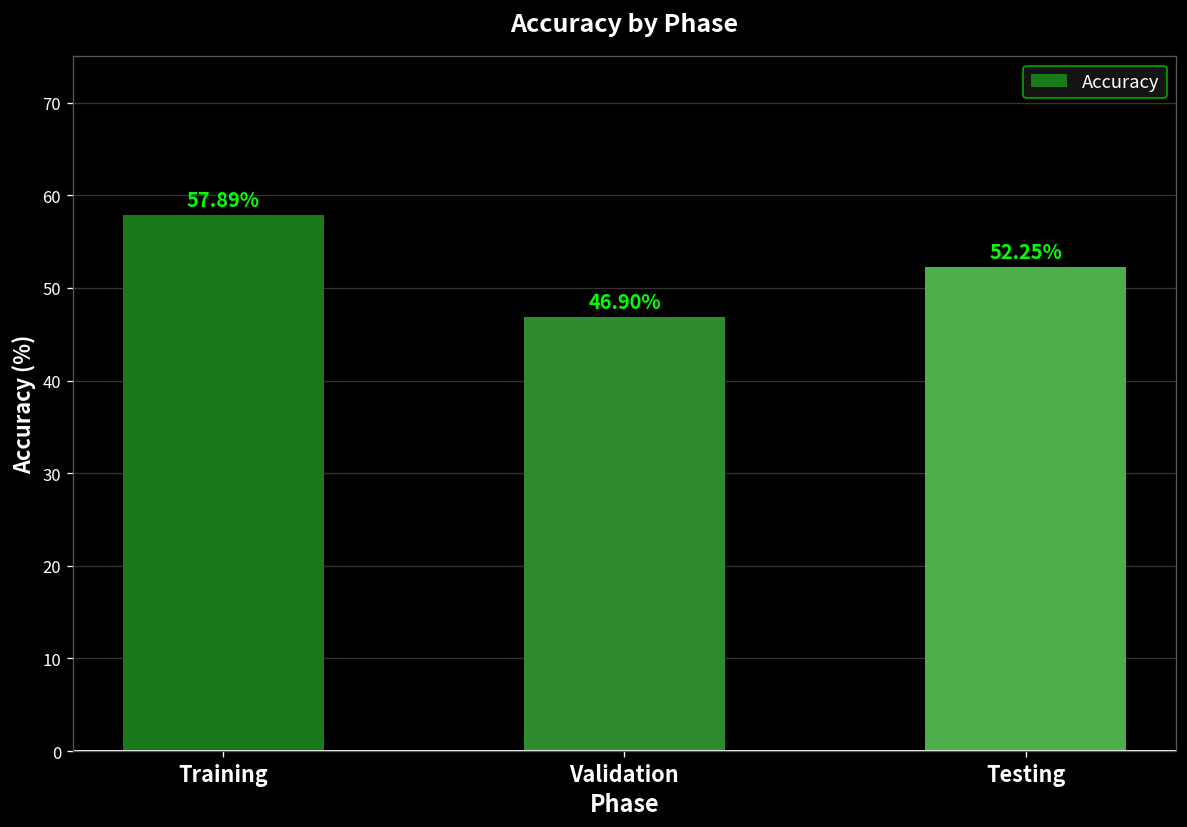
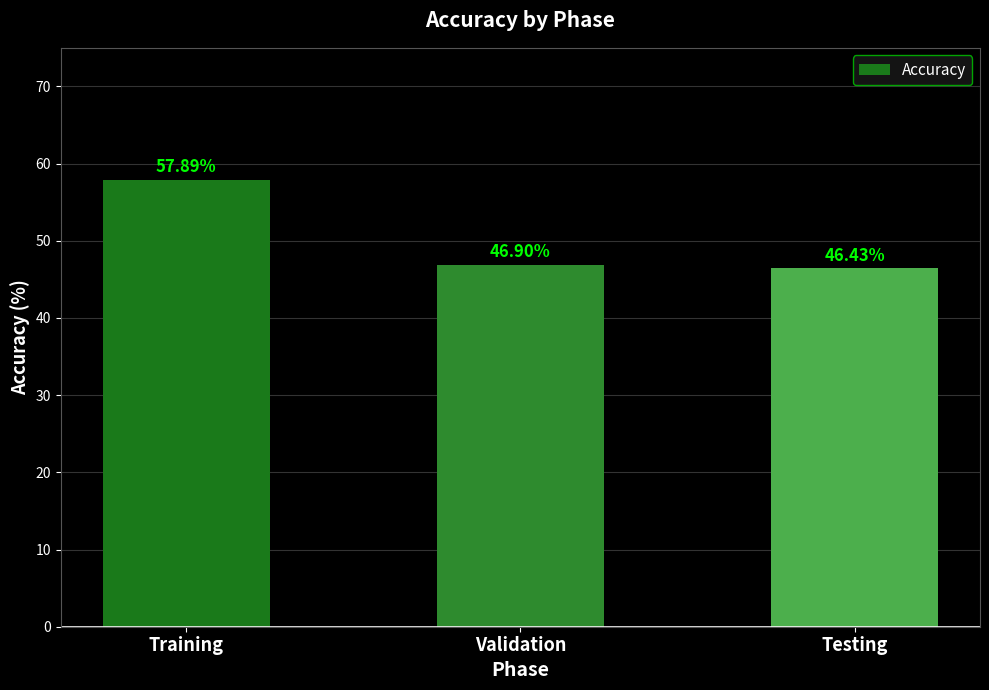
Testing: 52.25% -> 46.43%
